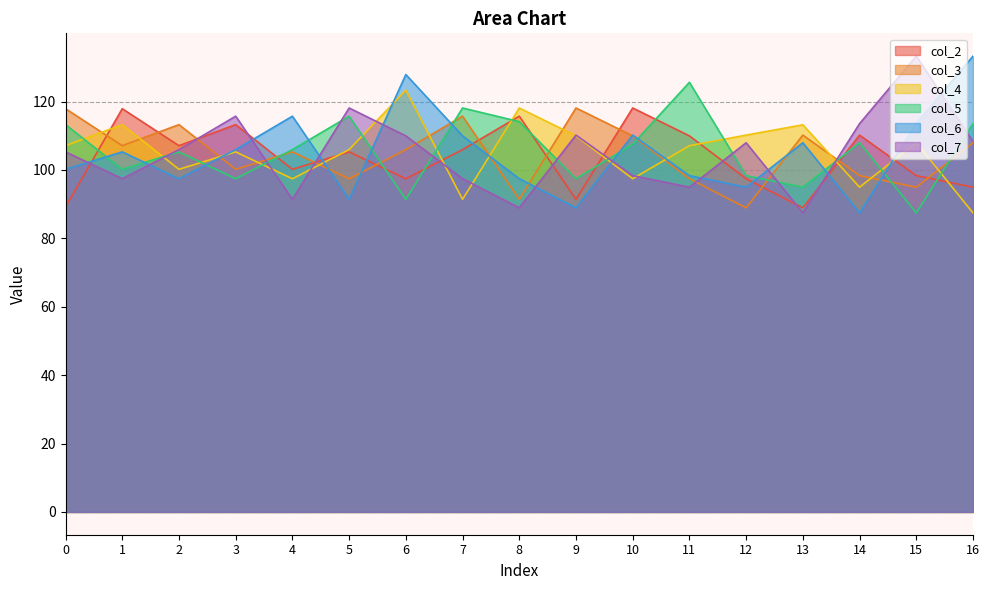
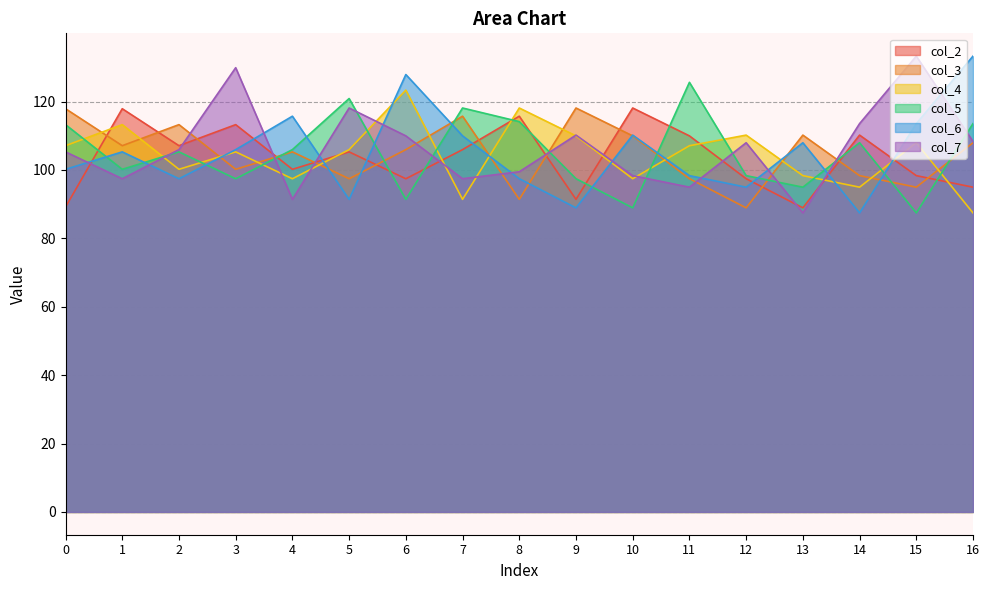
col_7, 3: 116 -> 130
col_5, 5: 116 -> 121
col_7, 8: 89 -> 99
col_5, 10: 108 -> 89
col_4, 13: 113 -> 98
